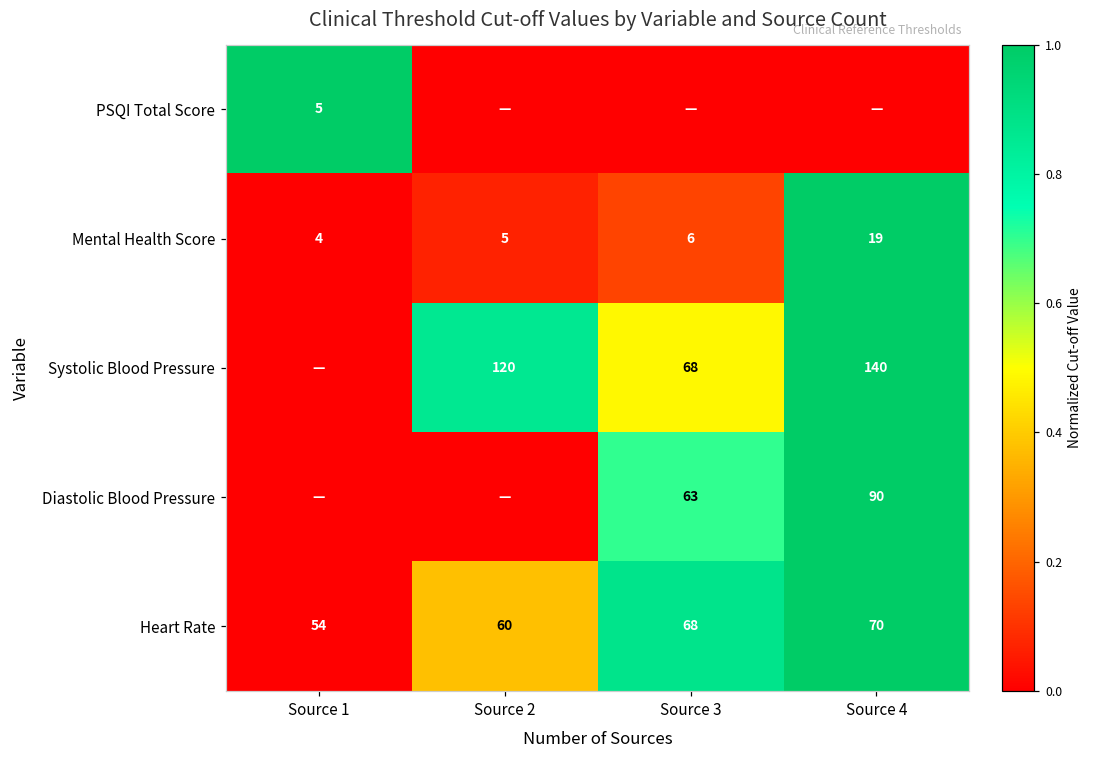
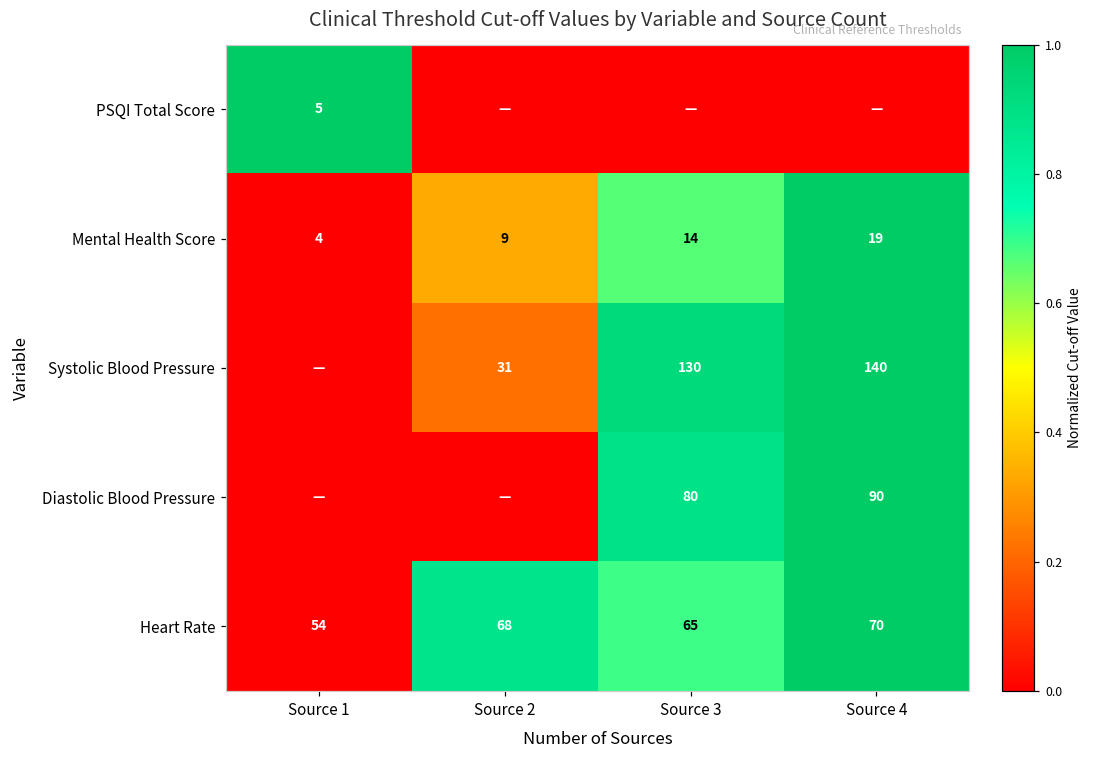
Mental Health Score, Source 2: 5 -> 9
Mental Health Score, Source 3: 6 -> 14
Systolic Blood Pressure, Source 2: 120 -> 31
Systolic Blood Pressure, Source 3: 68 -> 130
Diastolic Blood Pressure, Source 3: 63 -> 80
Heart Rate, Source 2: 60 -> 68
Heart Rate, Source 3: 68 -> 65
